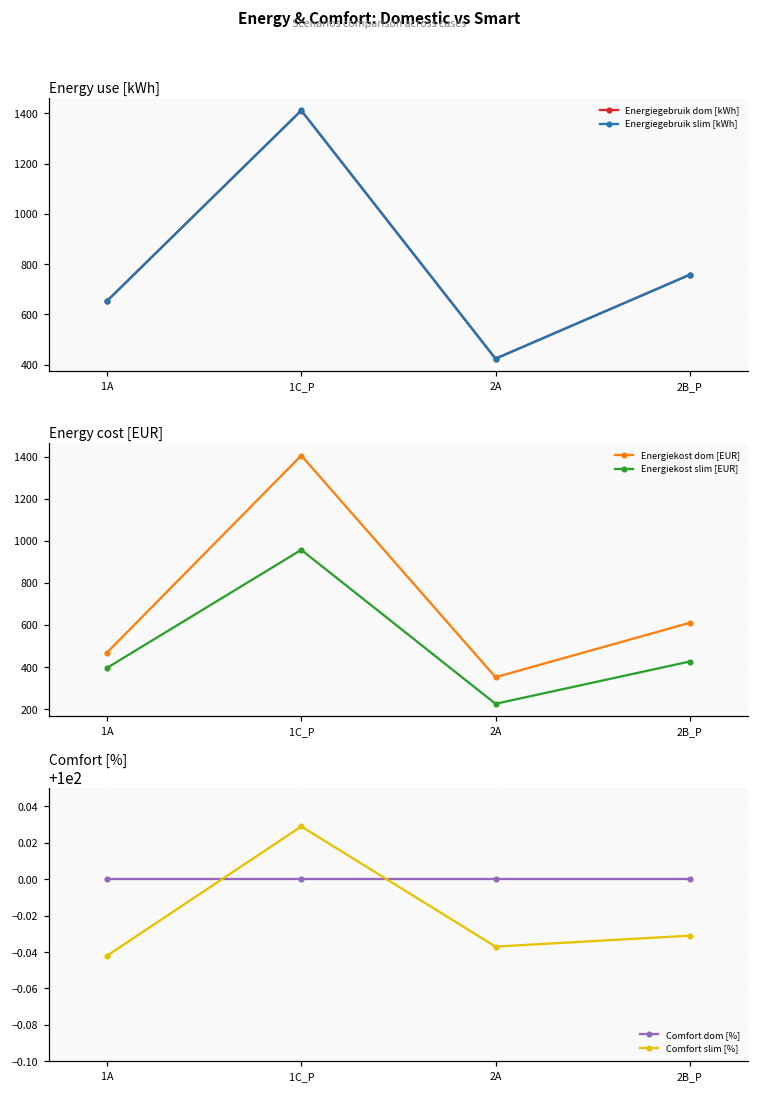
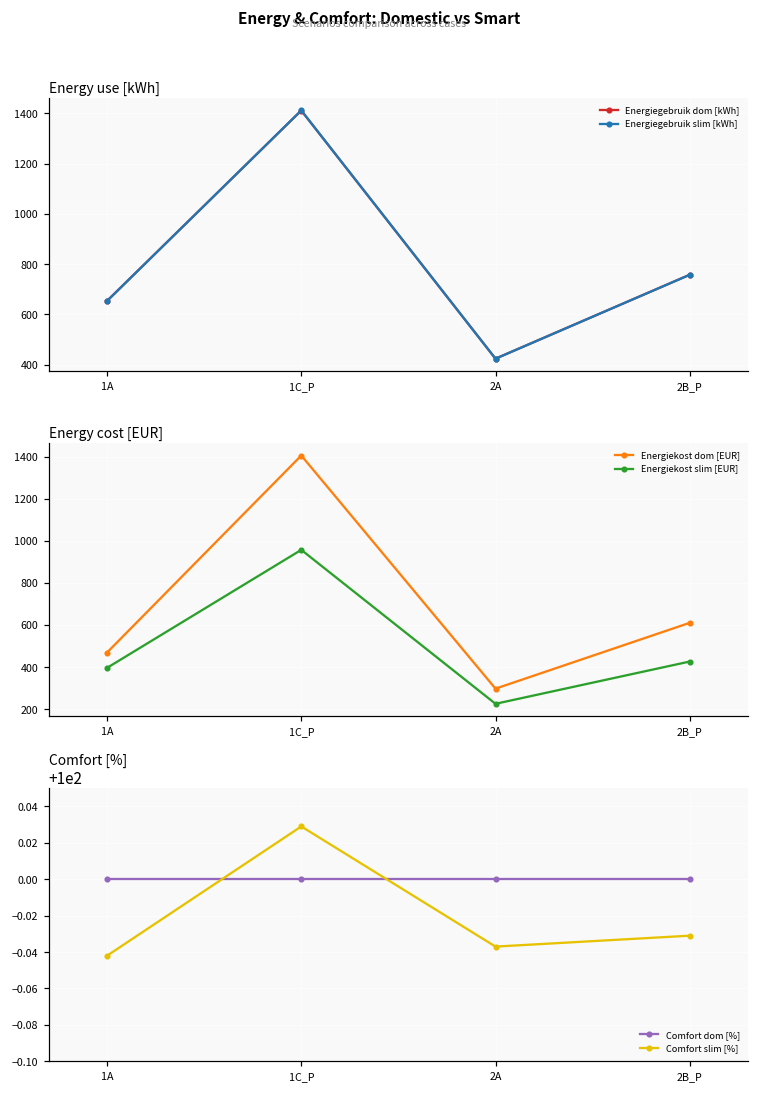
Energy cost [EUR], Energiekost dom [EUR], 2A: 350 -> 300
